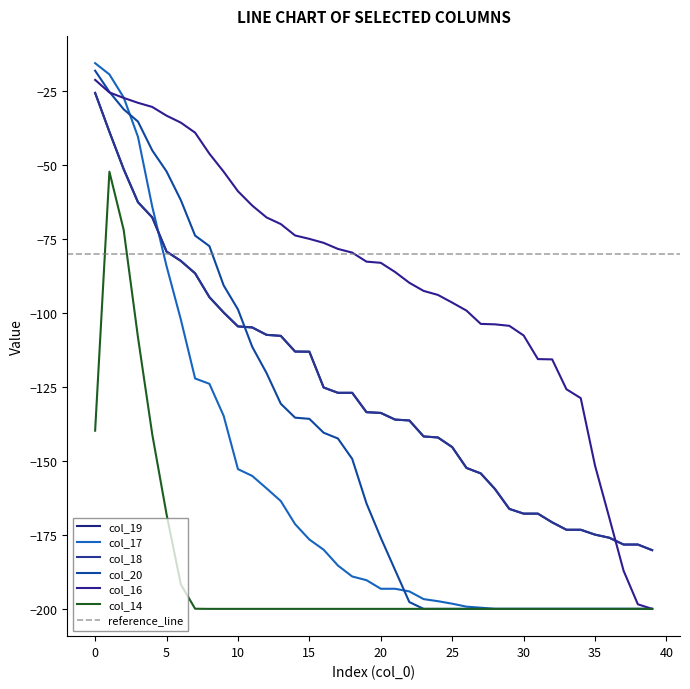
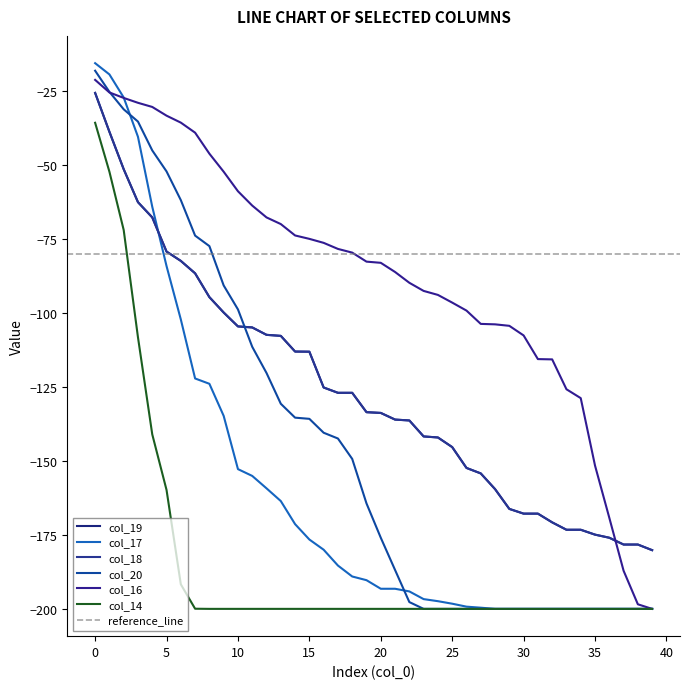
col_14, 0: -140 -> -36
col_14, 5: -168 -> -160
